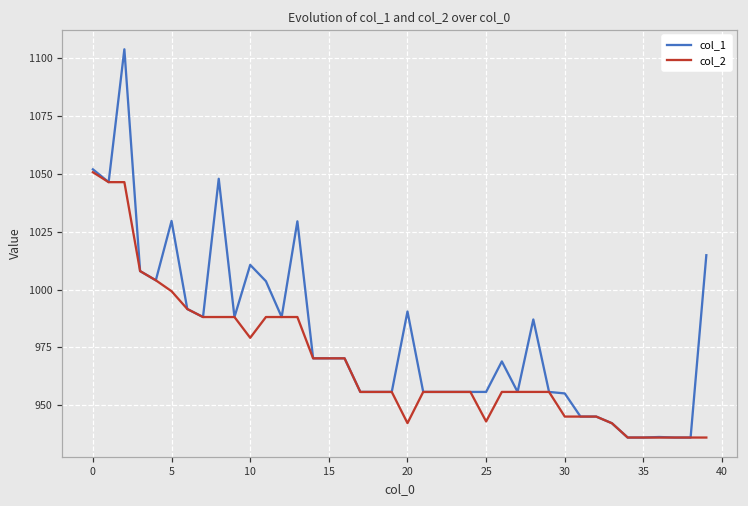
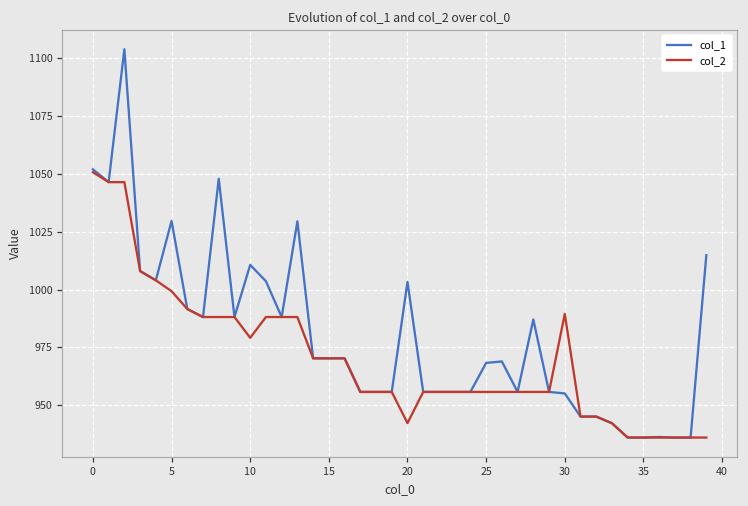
col_1, 20: 991 -> 1003
col_1, 25: 956 -> 968
col_2, 25: 943 -> 956
col_2, 30: 945 -> 989
